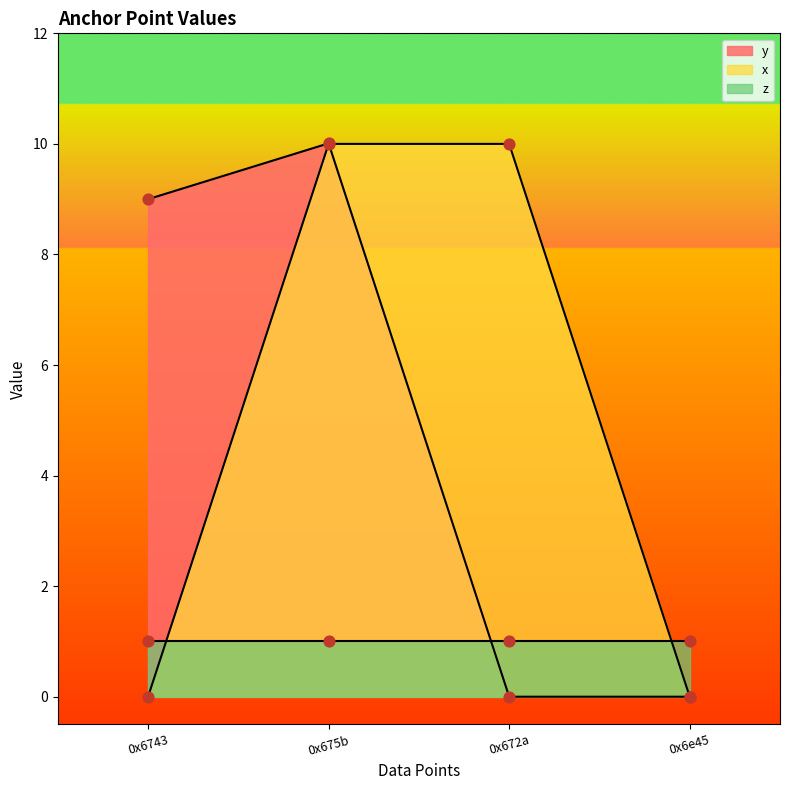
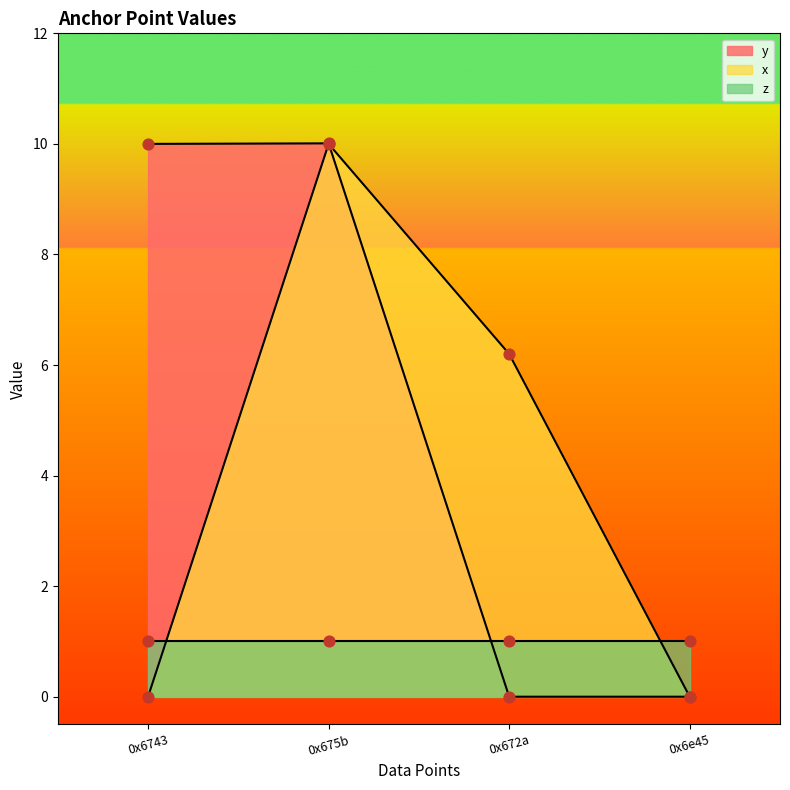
y, 0x6743: 9 -> 10
x, 0x672a: 10.0 -> 6.2
